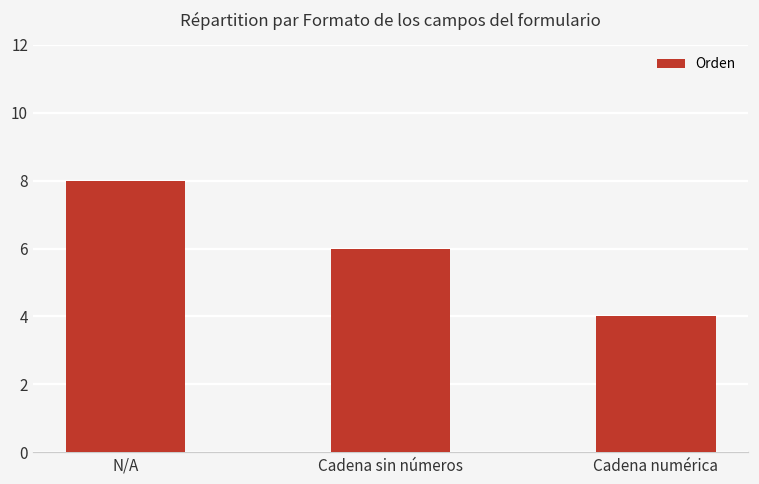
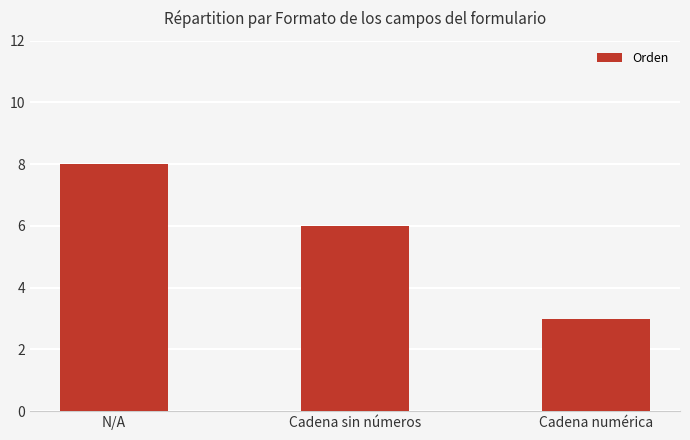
Cadena numérica: 4 -> 3
